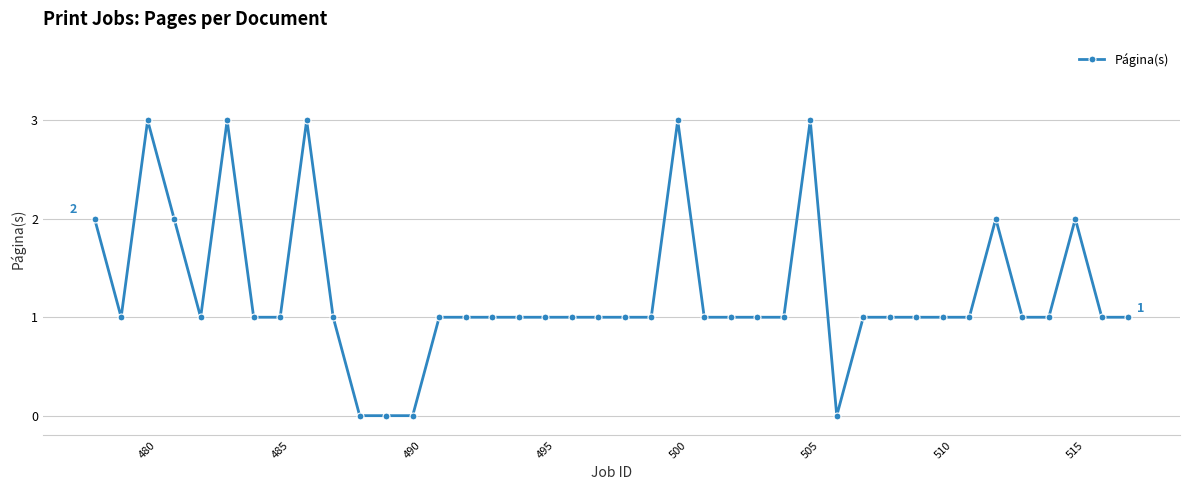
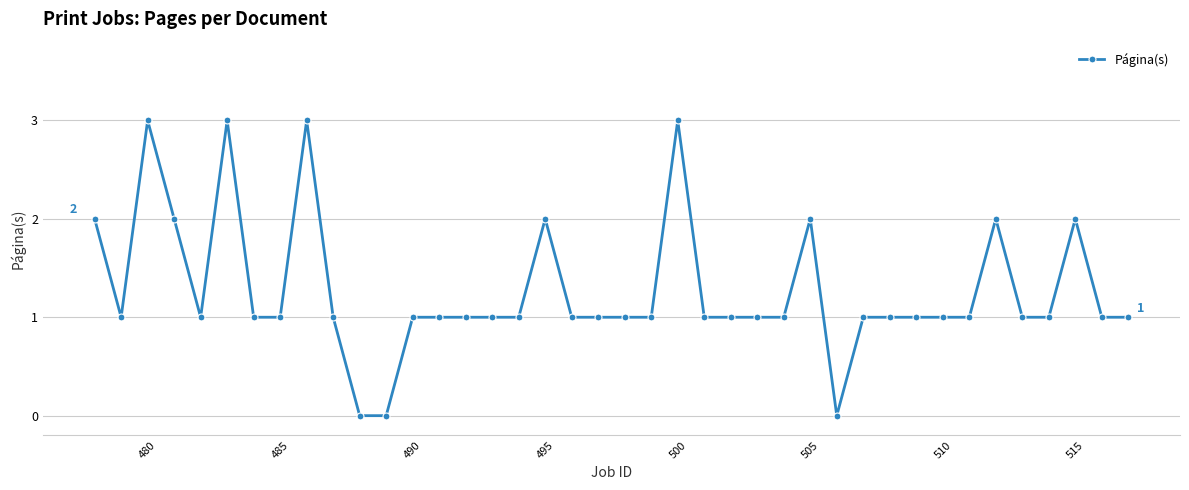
490: 0 -> 1
495: 1 -> 2
505: 3 -> 2
